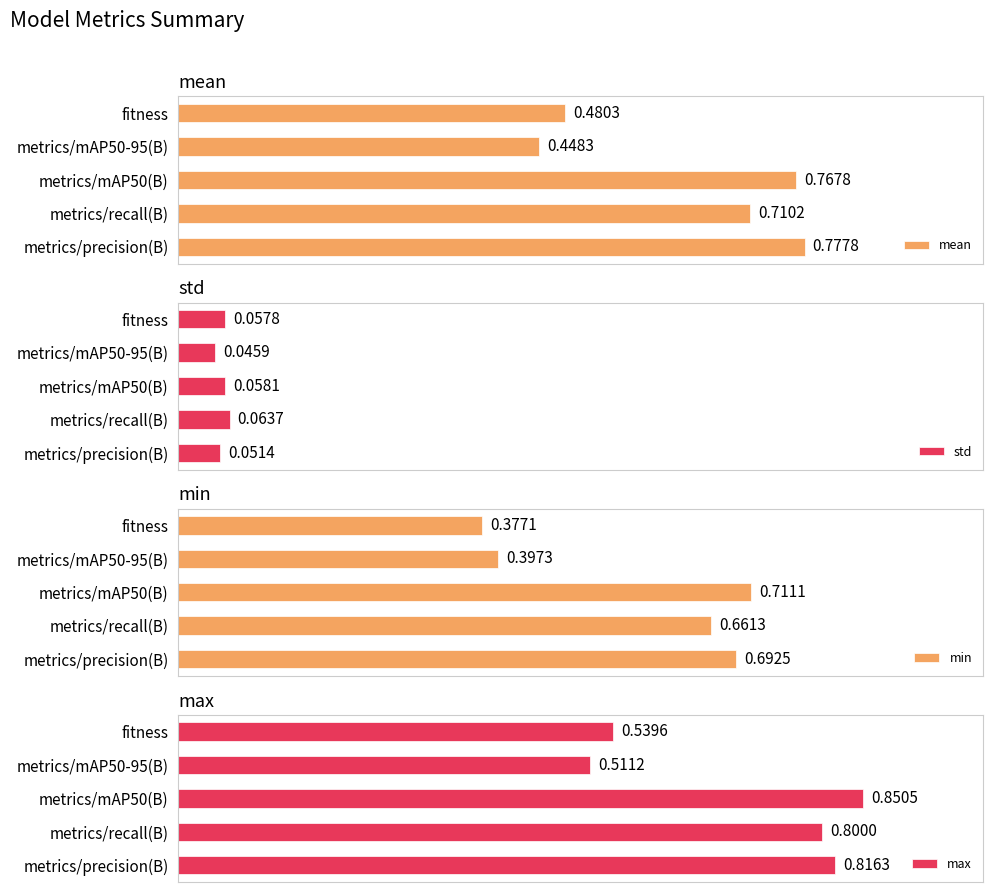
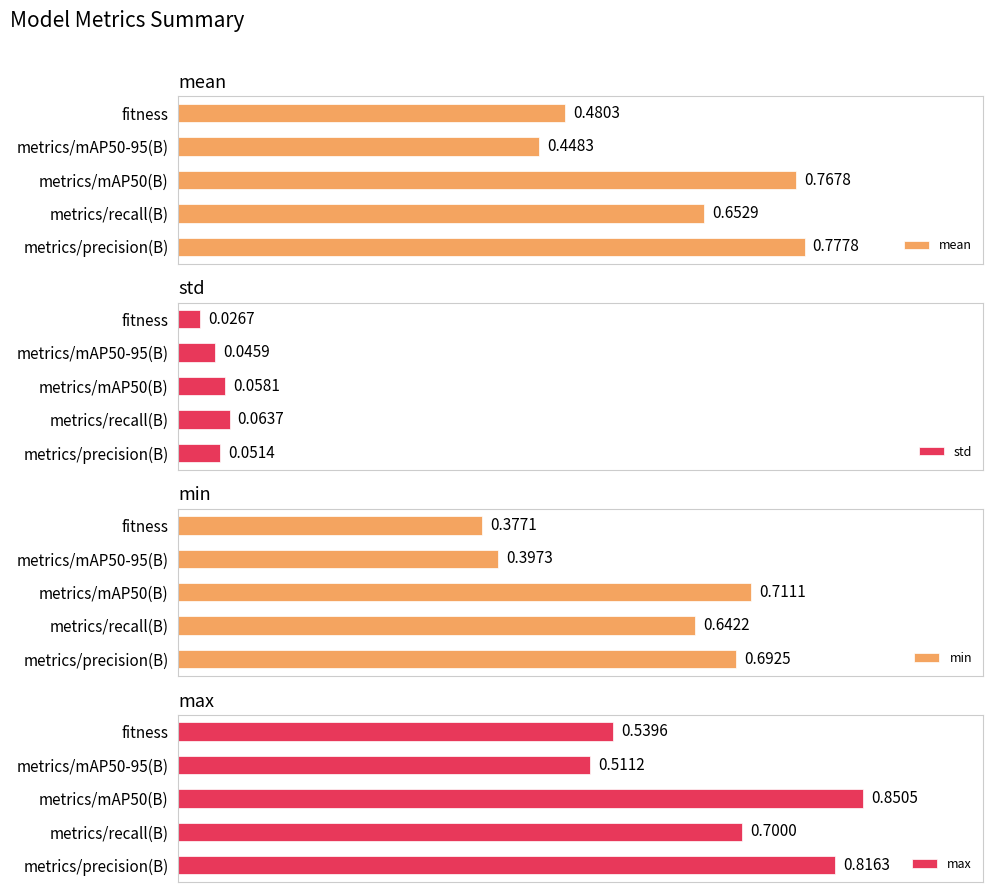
mean, metrics/recall(B): 0.7102 -> 0.6529
std, fitness: 0.0578 -> 0.0267
min, metrics/recall(B): 0.6613 -> 0.6422
max, metrics/recall(B): 0.8000 -> 0.7000
